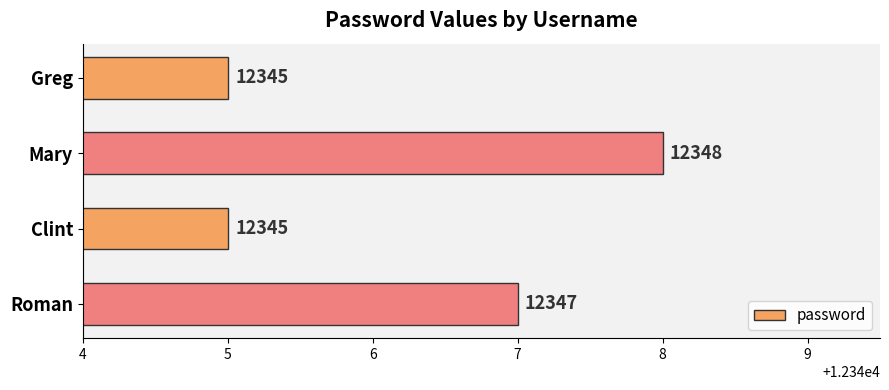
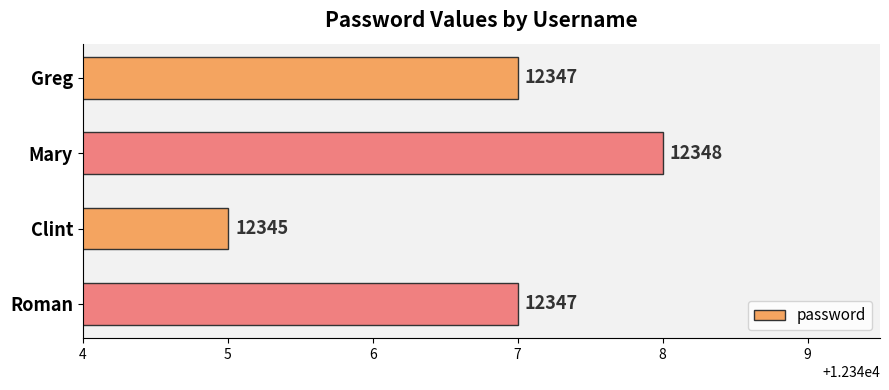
Greg: 12345 -> 12347
